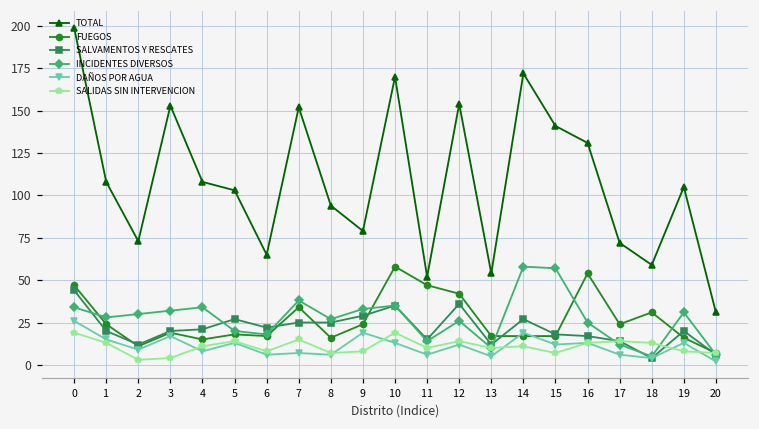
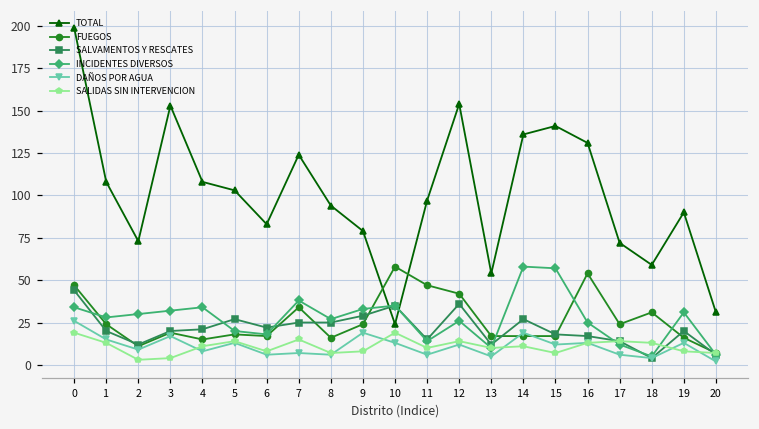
TOTAL, 6: 65 -> 83
TOTAL, 7: 152 -> 124
TOTAL, 10: 170 -> 24
TOTAL, 11: 52 -> 97
TOTAL, 14: 172 -> 136
TOTAL, 19: 105 -> 90
